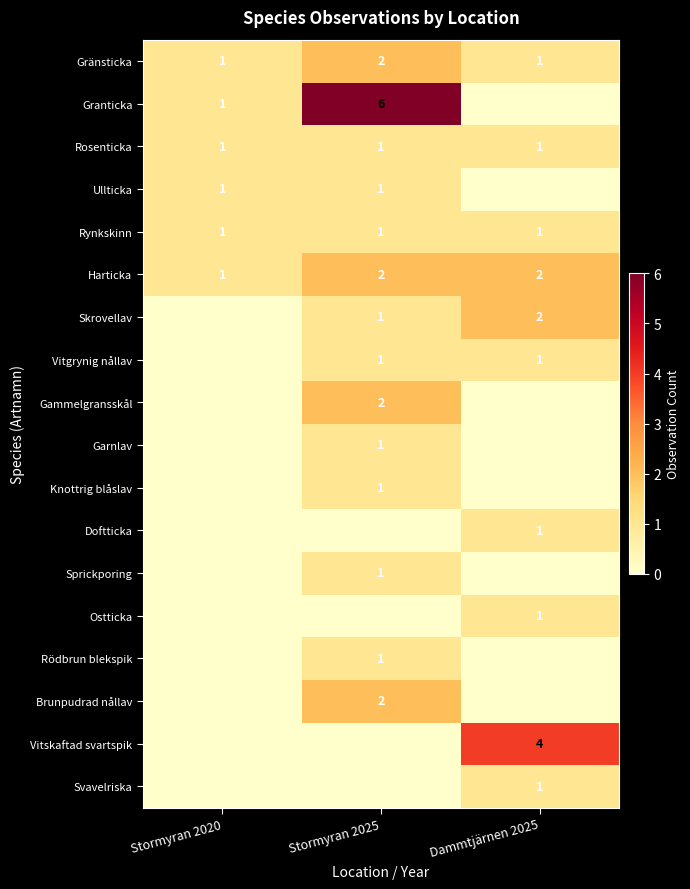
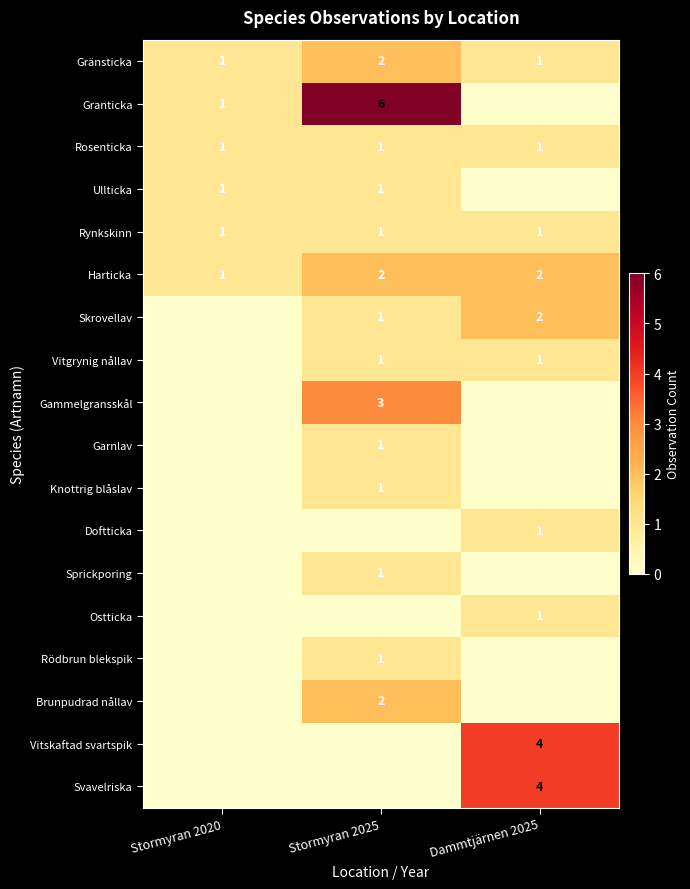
Gammelgransskål, Stormyran 2025: 2 -> 3
Svavelriska, Dammtjärnen 2025: 1 -> 4
